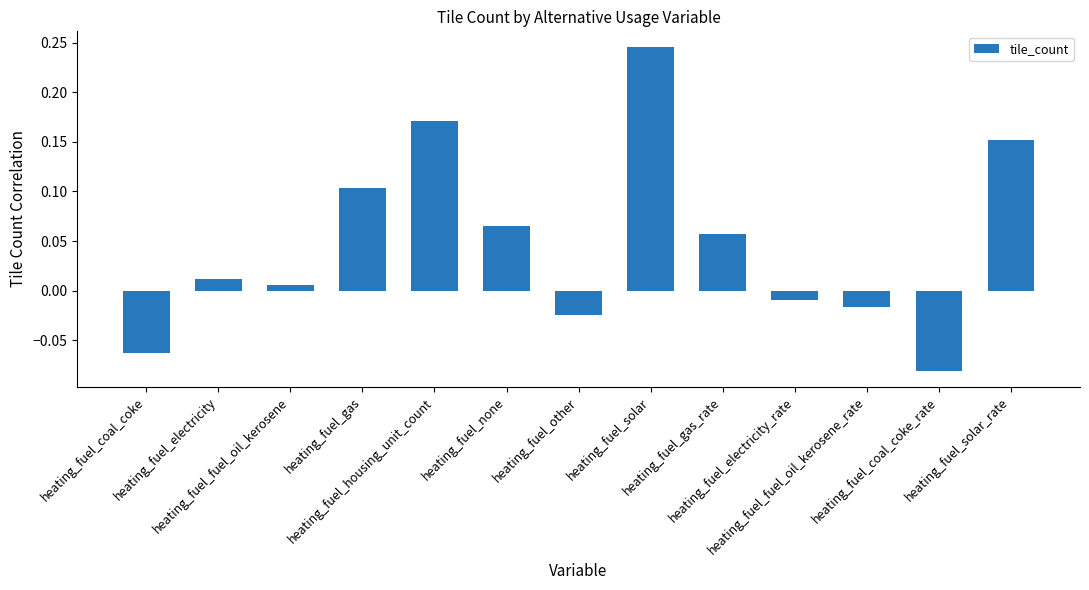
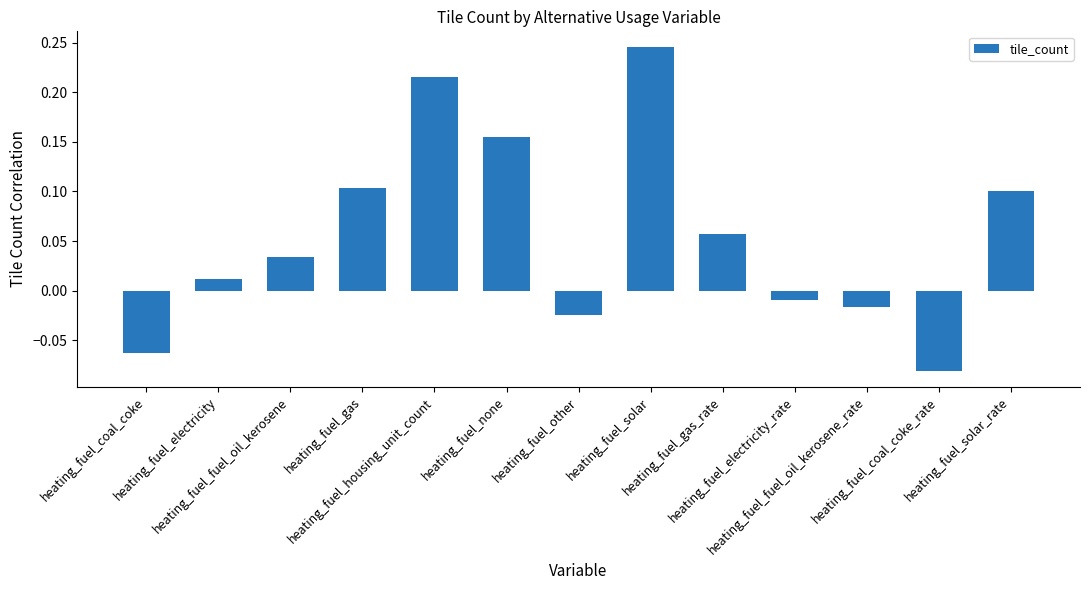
heating_fuel_fuel_oil_kerosene: 0.01 -> 0.03
heating_fuel_housing_unit_count: 0.17 -> 0.22
heating_fuel_none: 0.07 -> 0.15
heating_fuel_solar_rate: 0.15 -> 0.10
